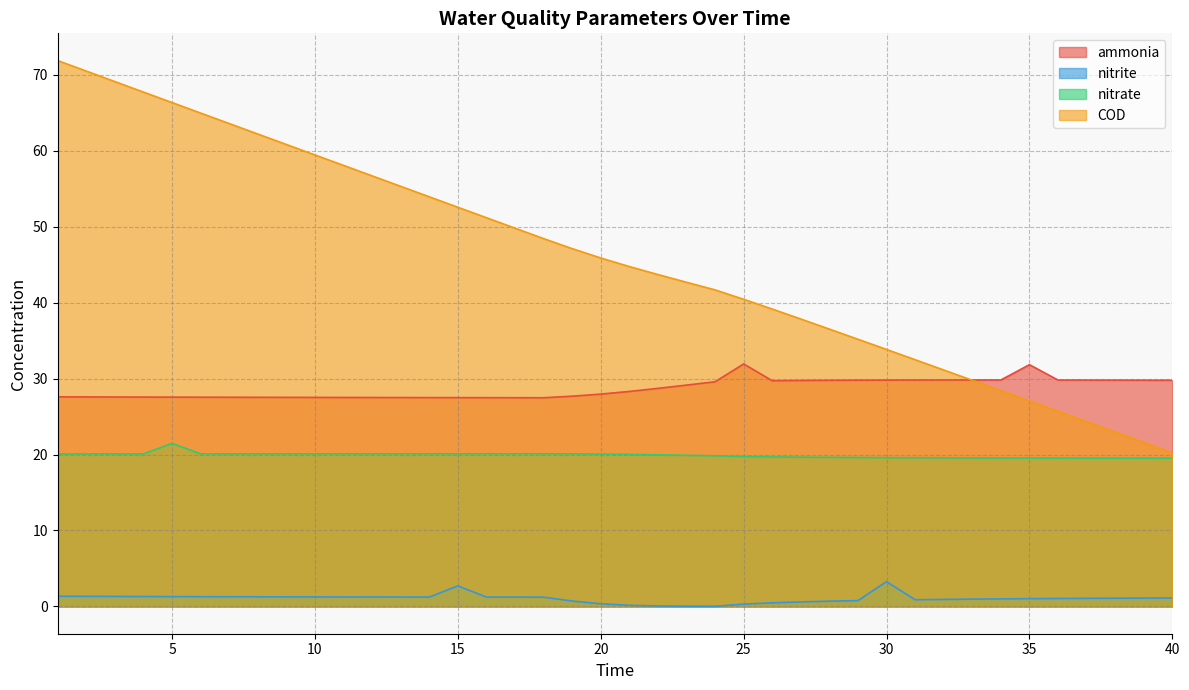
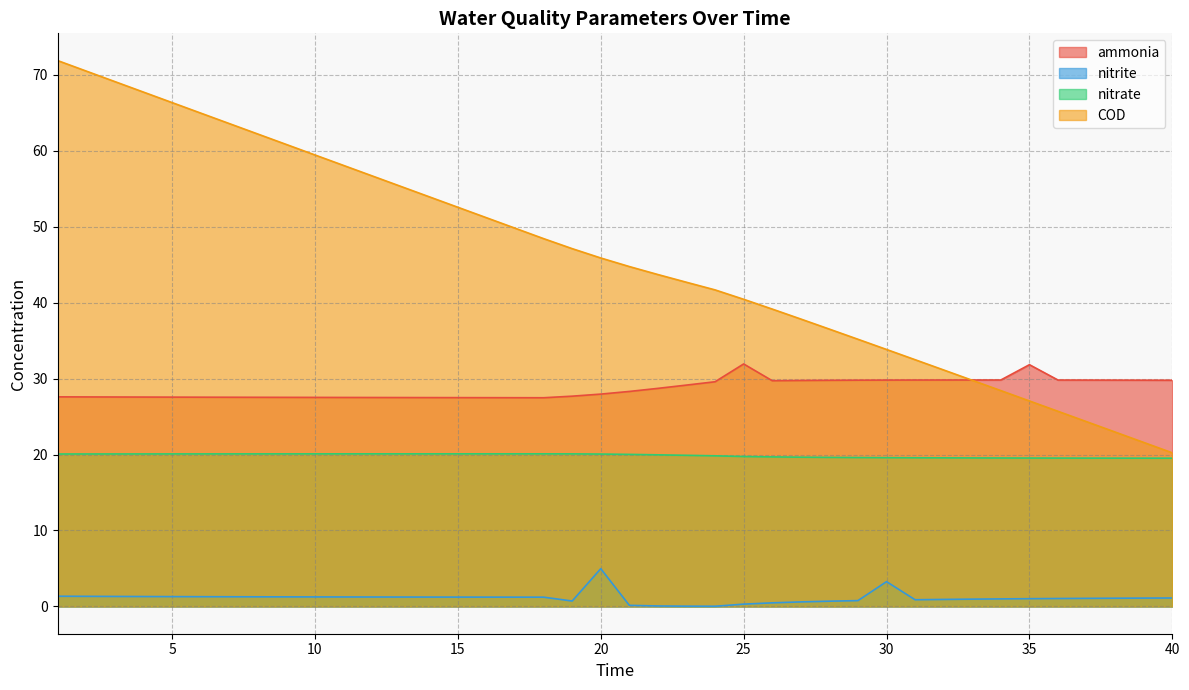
nitrate, 5: 21 -> 20
nitrite, 15: 3 -> 1
nitrite, 20: 0 -> 5
